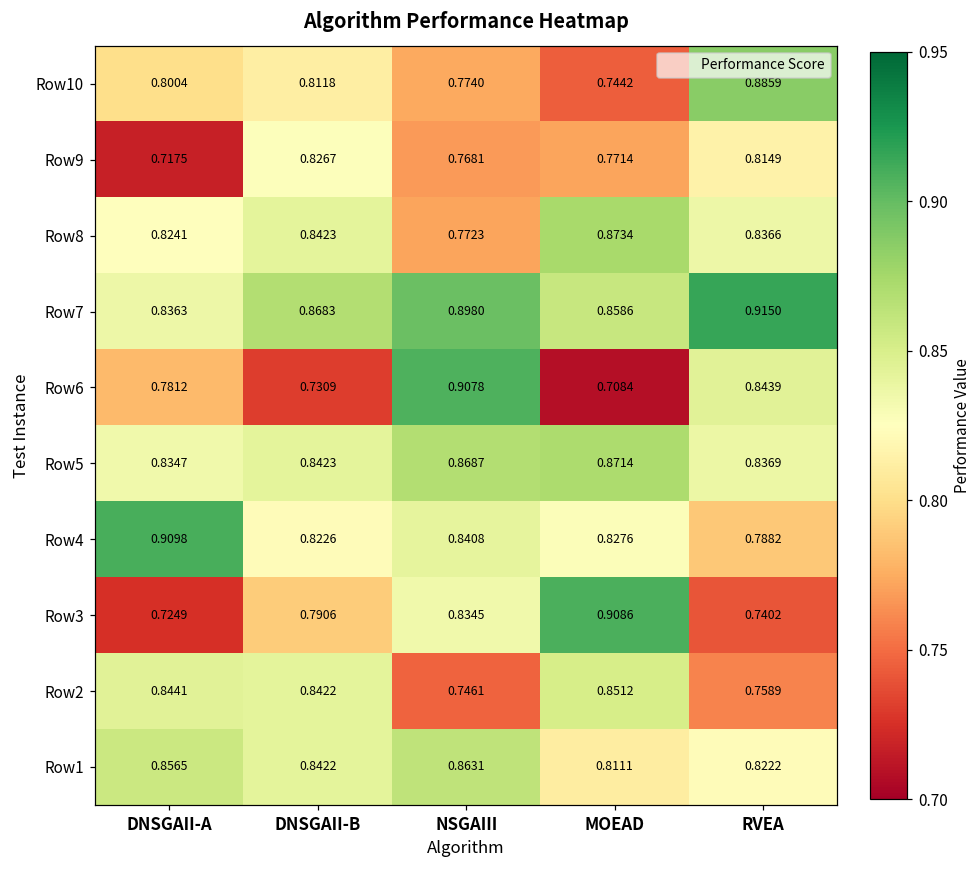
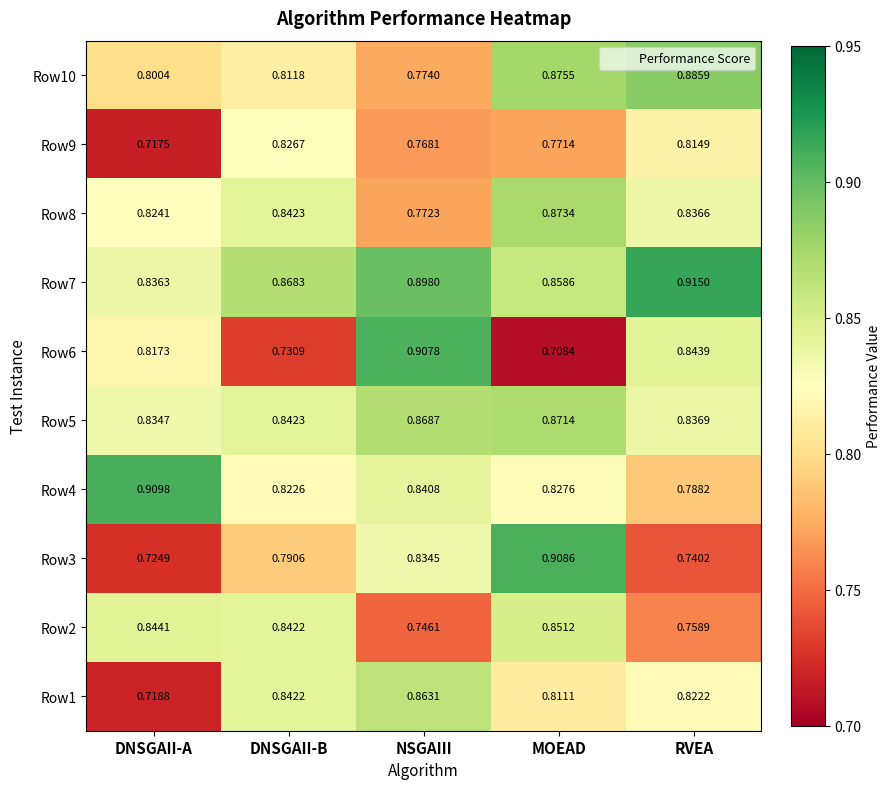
Row10, MOEAD: 0.7442 -> 0.8755
Row6, DNSGAII-A: 0.7812 -> 0.8173
Row1, DNSGAII-A: 0.8565 -> 0.7188
